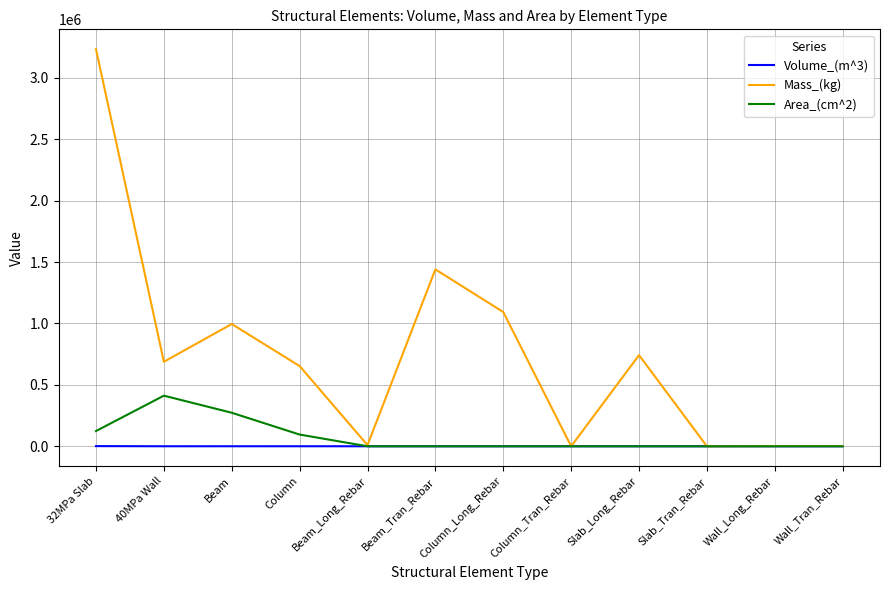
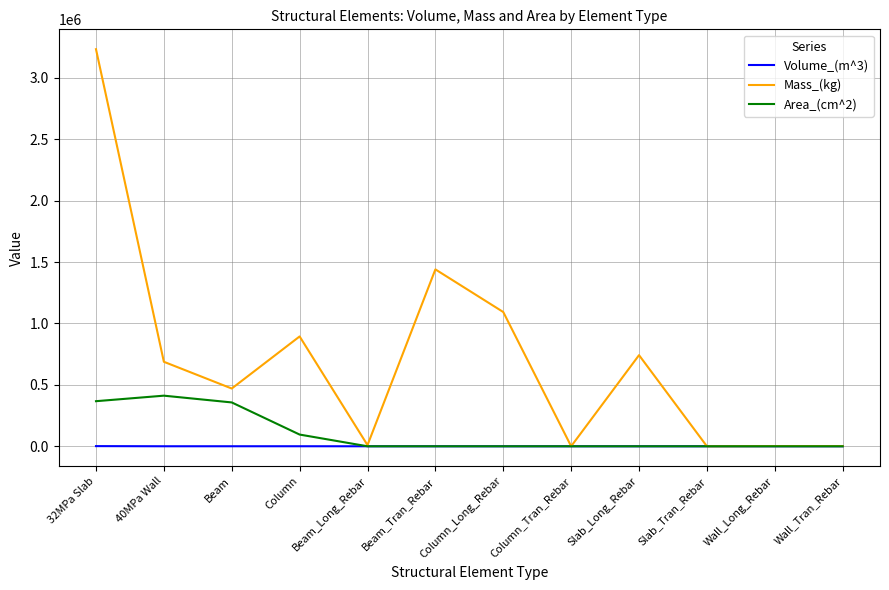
Area_(cm^2), 32MPa Slab: 120000 -> 370000
Mass_(kg), Beam: 1000000 -> 470000
Area_(cm^2), Beam: 270000 -> 360000
Mass_(kg), Column: 650000 -> 890000
